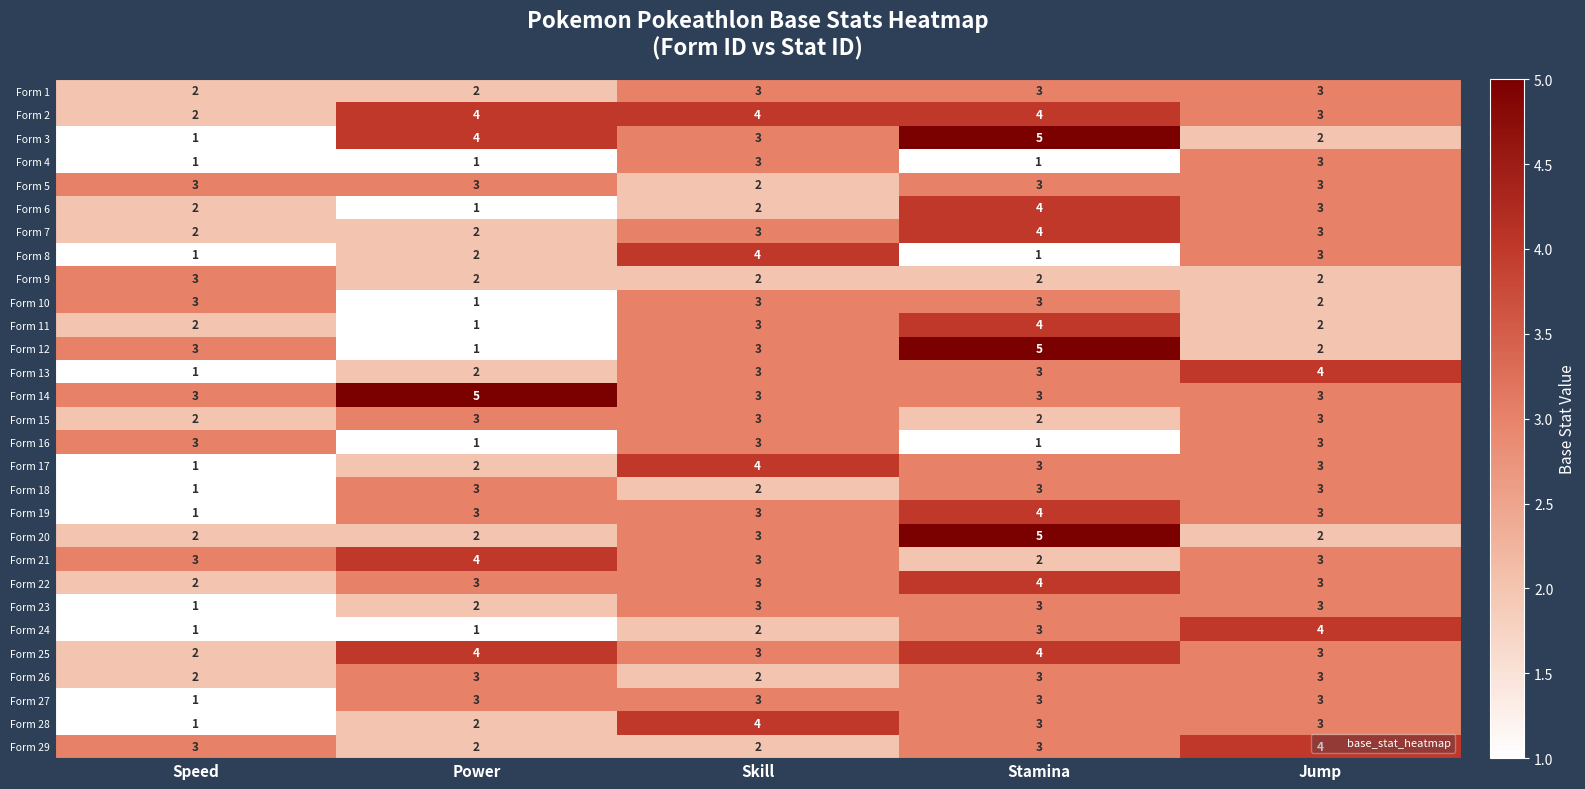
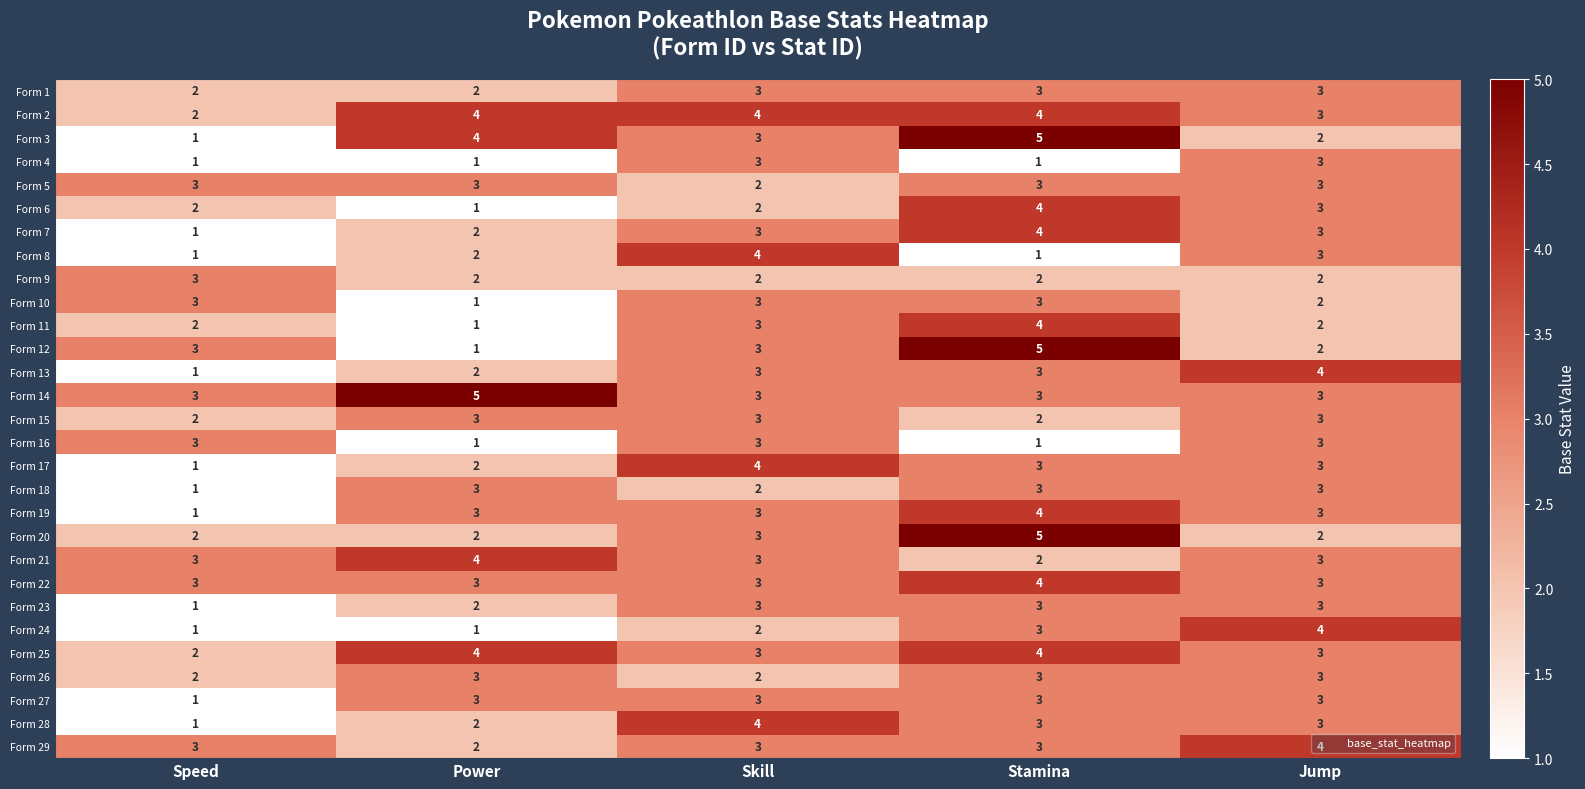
Form 7, Speed: 2 -> 1
Form 22, Speed: 2 -> 3
Form 29, Skill: 2 -> 3
